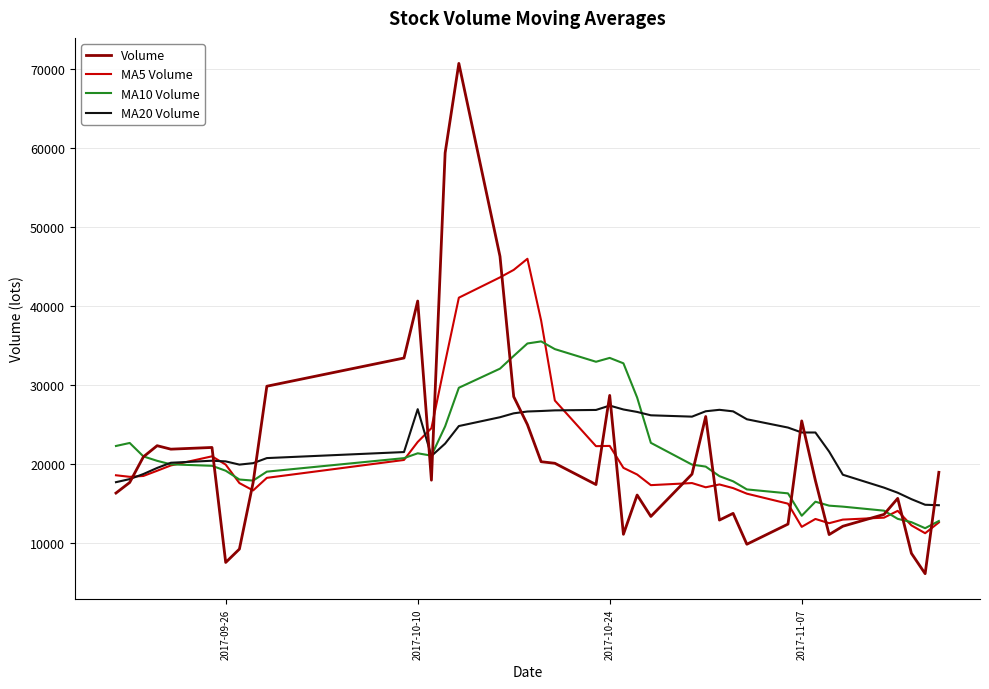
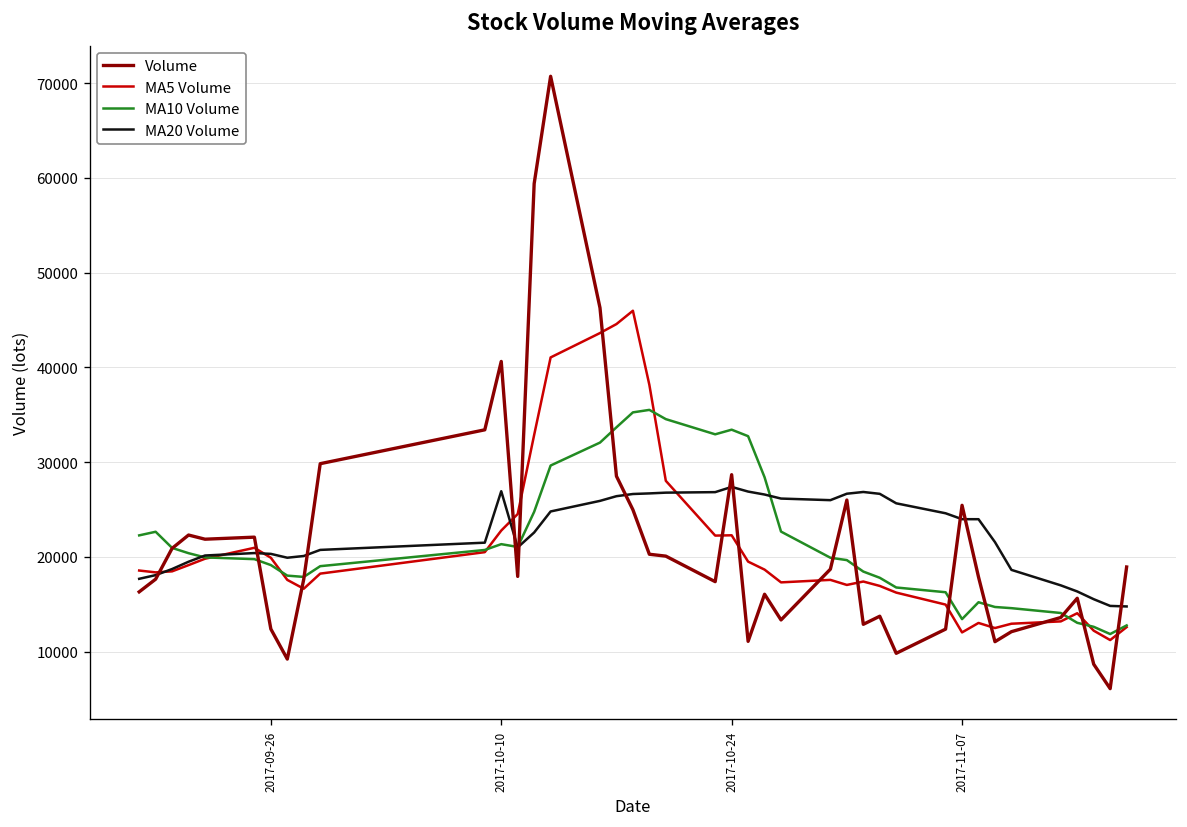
Volume, 2017-09-26: 8000 -> 12000
